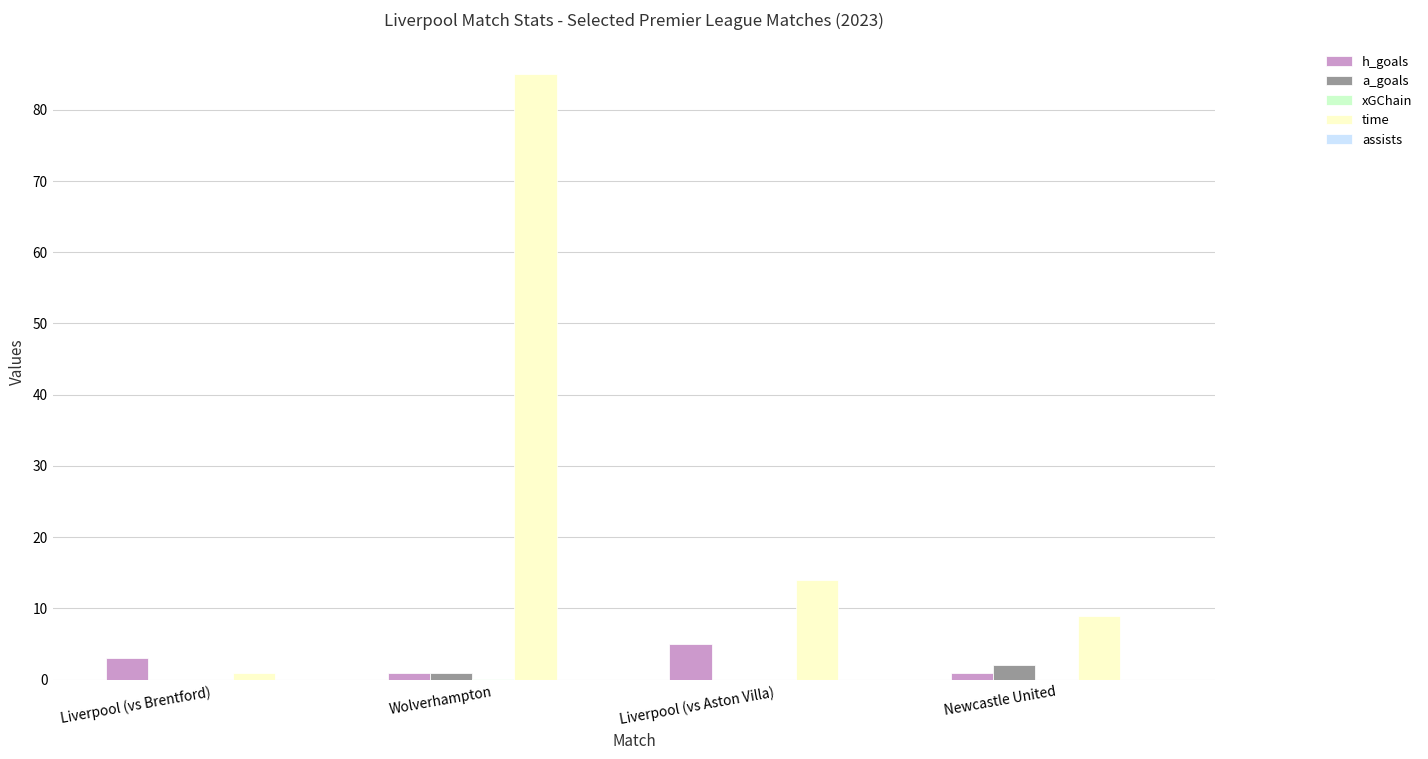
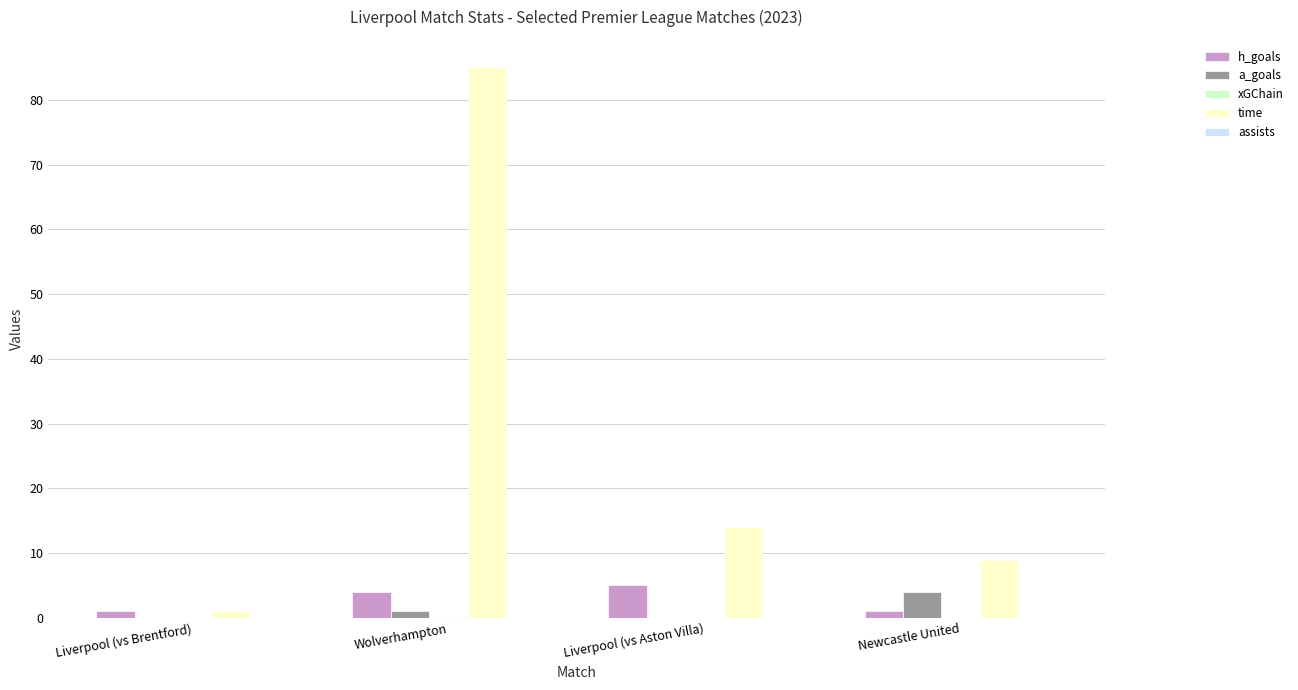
h_goals, Liverpool (vs Brentford): 3 -> 1
h_goals, Wolverhampton: 1 -> 4
a_goals, Newcastle United: 2 -> 4
